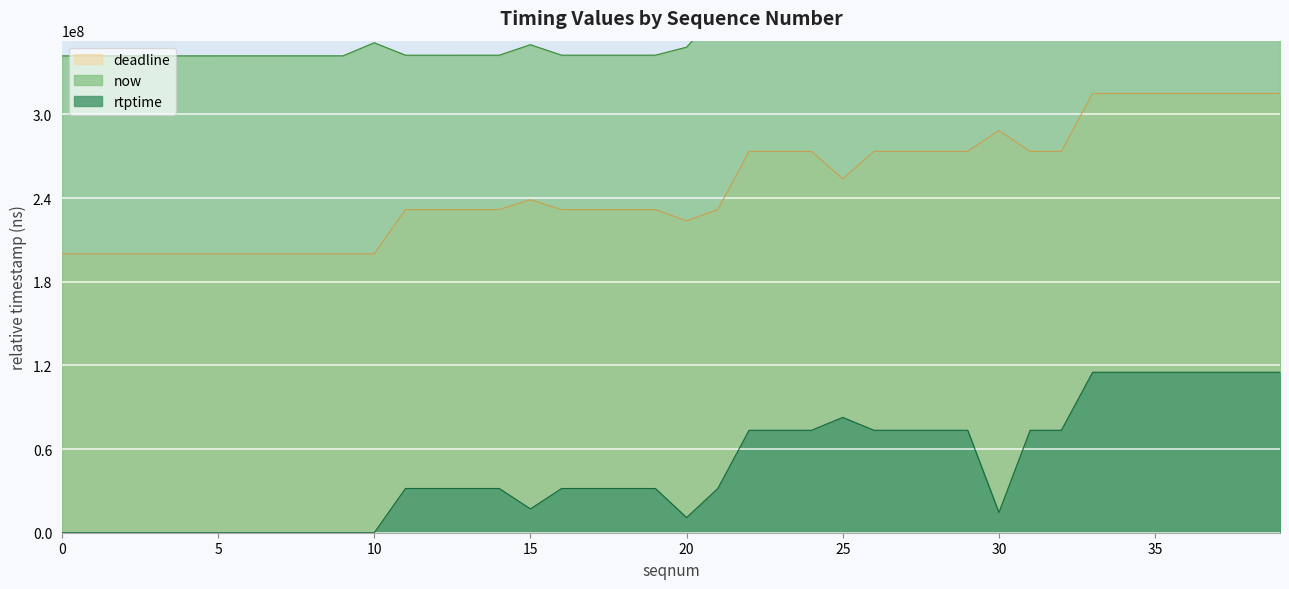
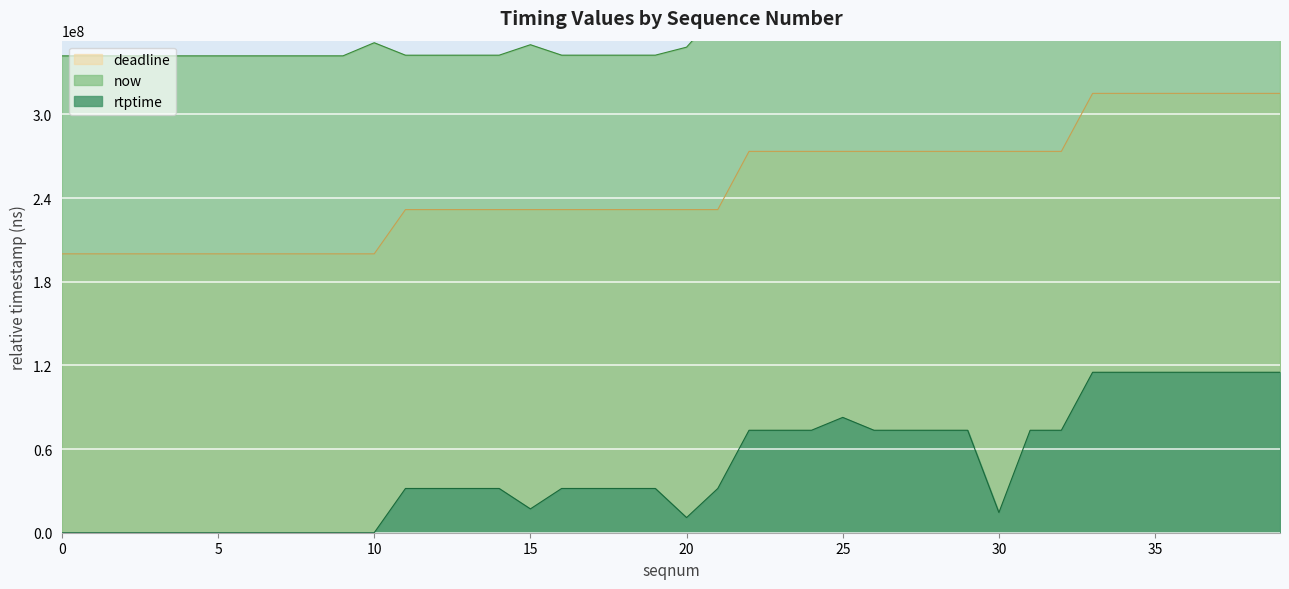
deadline, 15: 239000000 -> 232000000
deadline, 20: 224000000 -> 232000000
deadline, 25: 254000000 -> 273000000
deadline, 30: 288000000 -> 273000000
